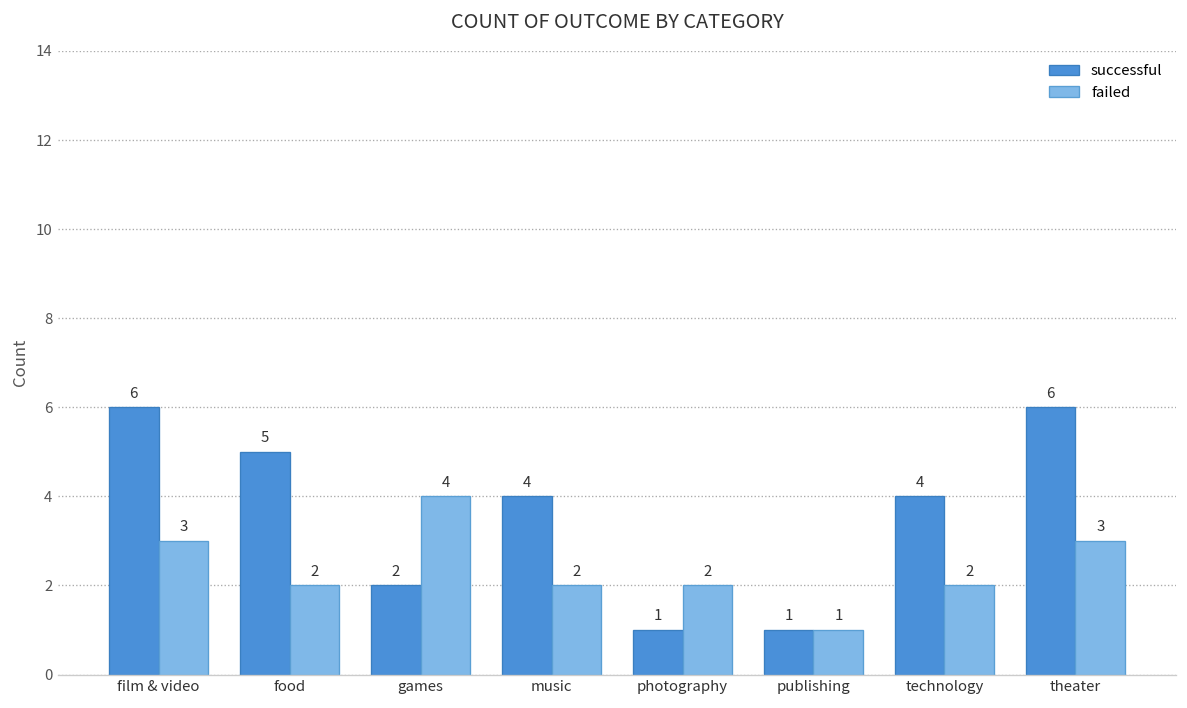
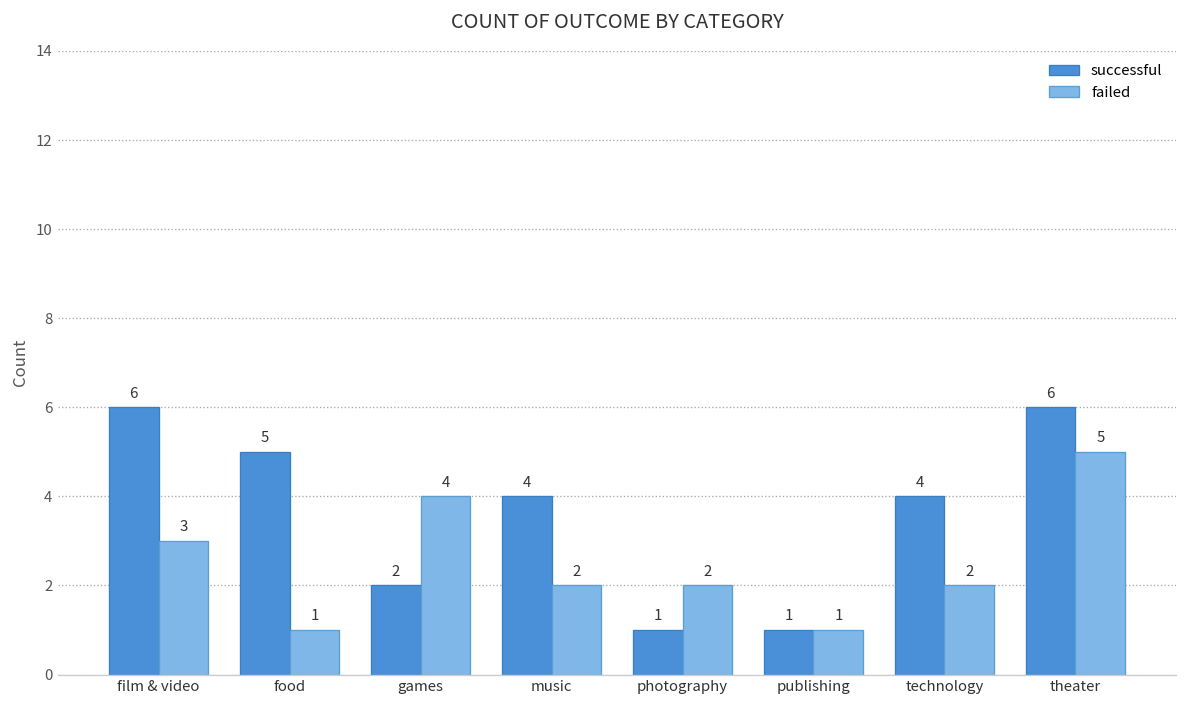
failed, food: 2 -> 1
failed, theater: 3 -> 5
